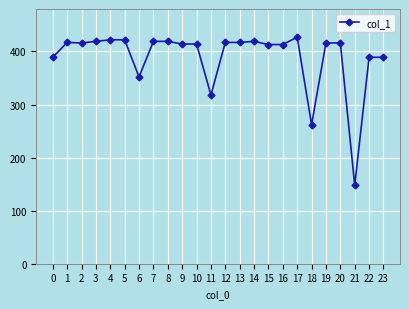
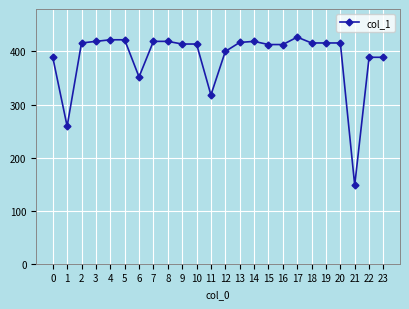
1: 420 -> 260
12: 420 -> 400
18: 260 -> 420
